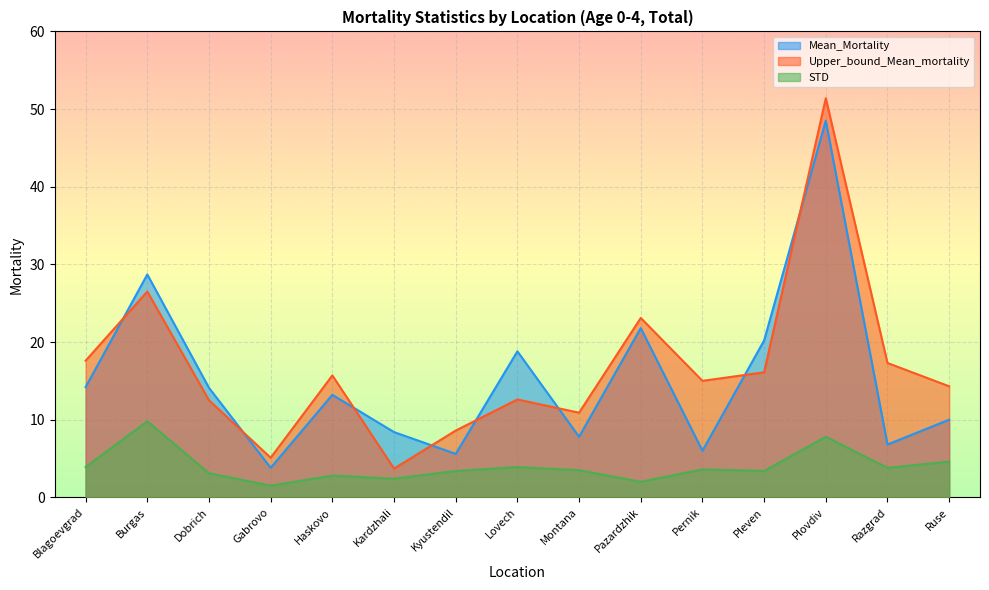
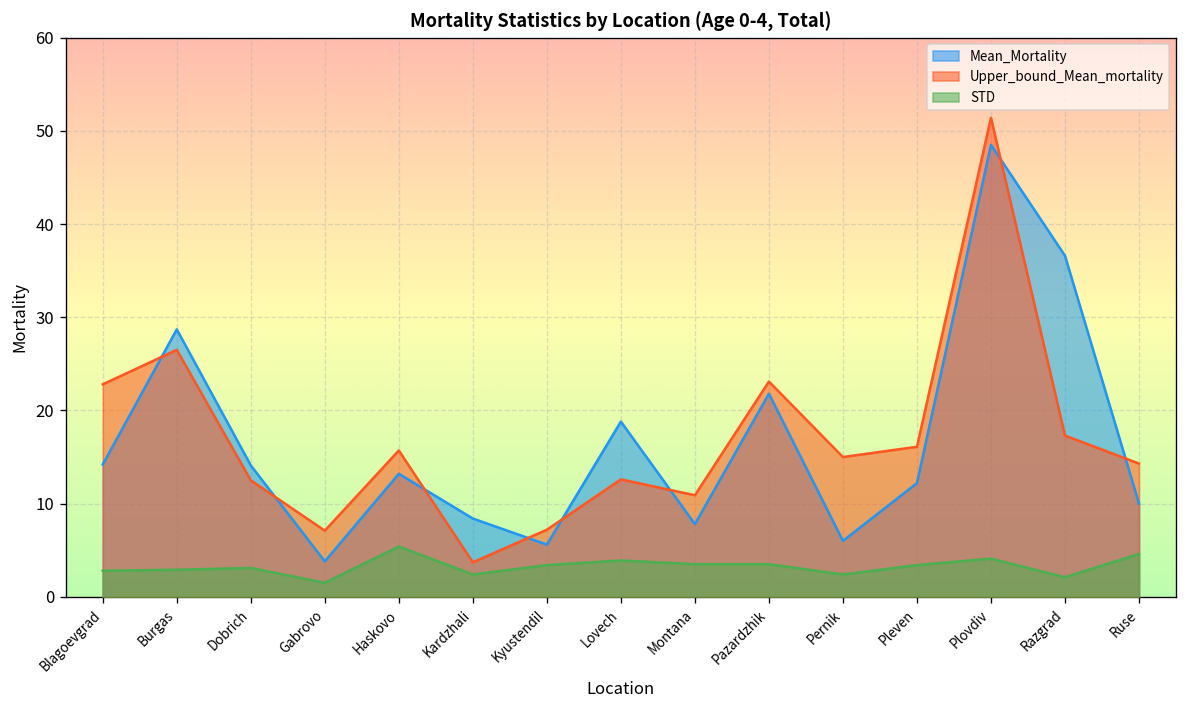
Upper_bound_Mean_mortality, Blagoevgrad: 18 -> 23
STD, Blagoevgrad: 4 -> 3
STD, Burgas: 10 -> 3
Upper_bound_Mean_mortality, Gabrovo: 5 -> 7
STD, Haskovo: 3 -> 5
Upper_bound_Mean_mortality, Kyustendil: 9 -> 7
STD, Pazardzhik: 2 -> 4
STD, Pernik: 4 -> 2
Mean_Mortality, Pleven: 20 -> 12
STD, Plovdiv: 8 -> 4
Mean_Mortality, Razgrad: 7 -> 37
STD, Razgrad: 4 -> 2
